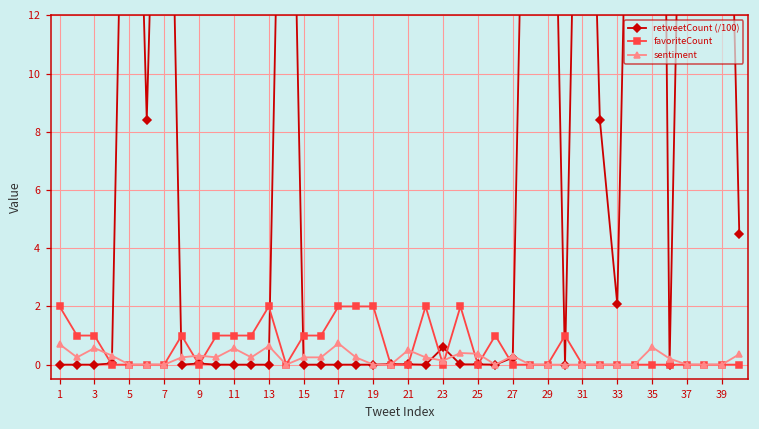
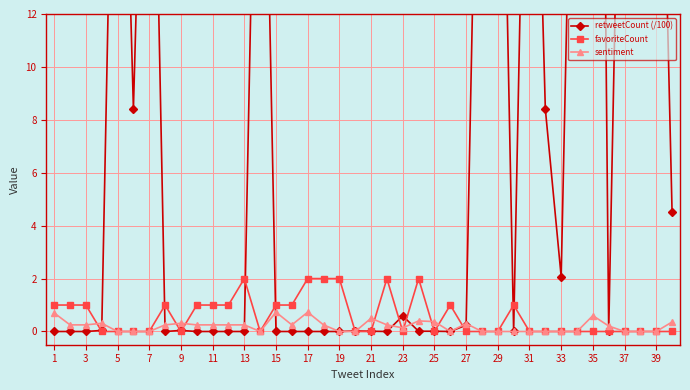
favoriteCount, 1: 2 -> 1
sentiment, 3: 0.6 -> 0.3
sentiment, 11: 0.6 -> 0.3
sentiment, 13: 0.6 -> 0.3
sentiment, 15: 0.3 -> 0.7
